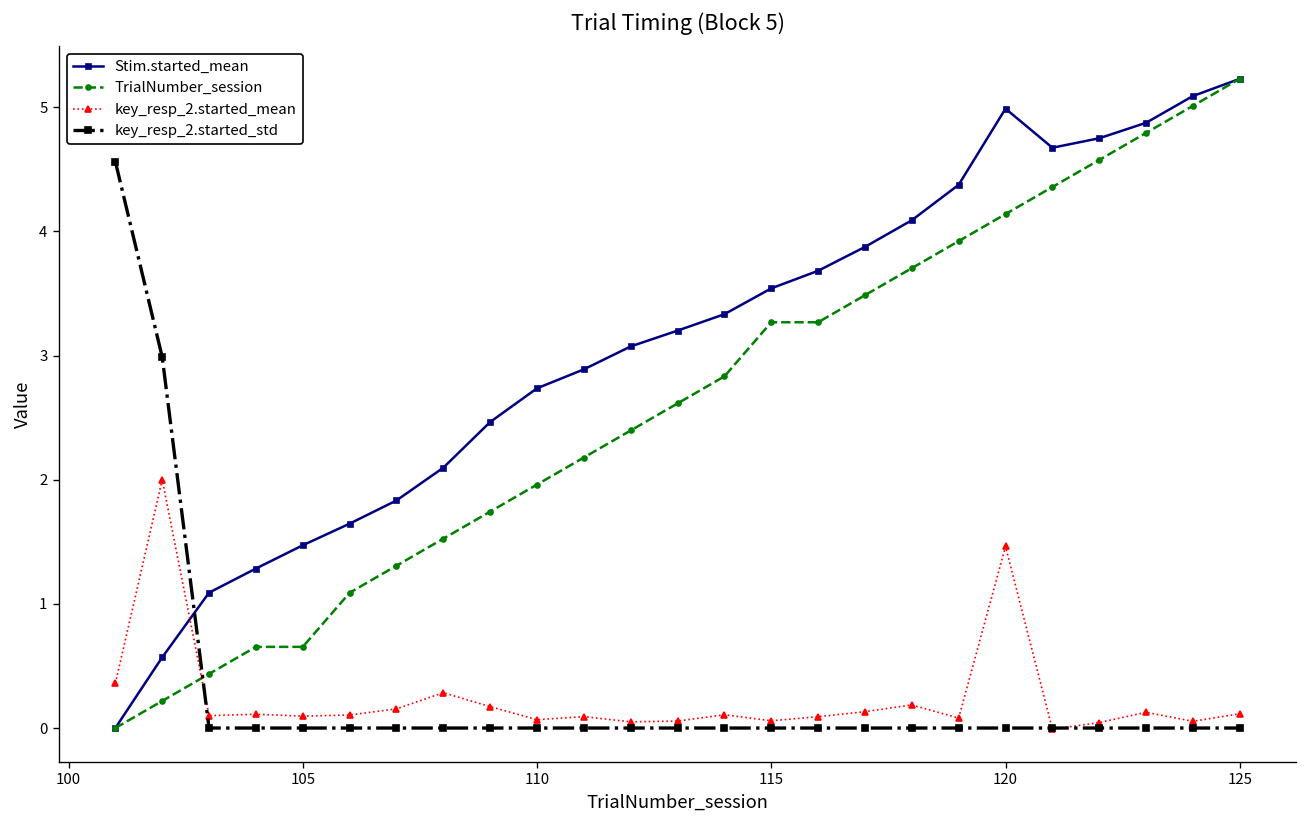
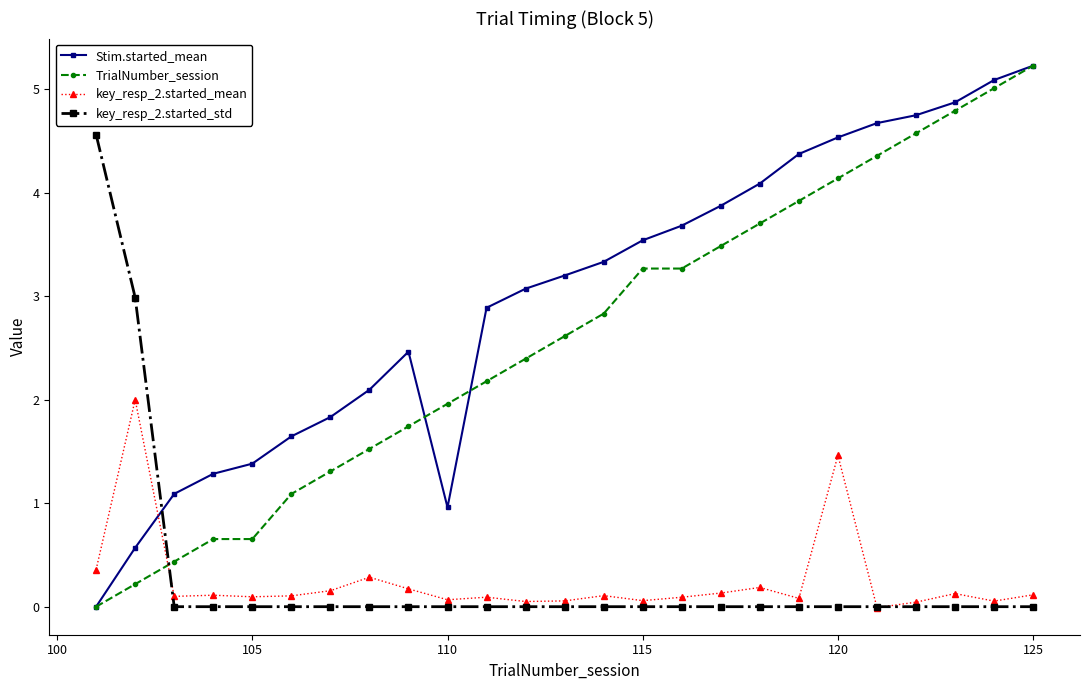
Stim.started_mean, 105: 1.47 -> 1.38
Stim.started_mean, 110: 2.74 -> 0.96
Stim.started_mean, 120: 4.99 -> 4.54
